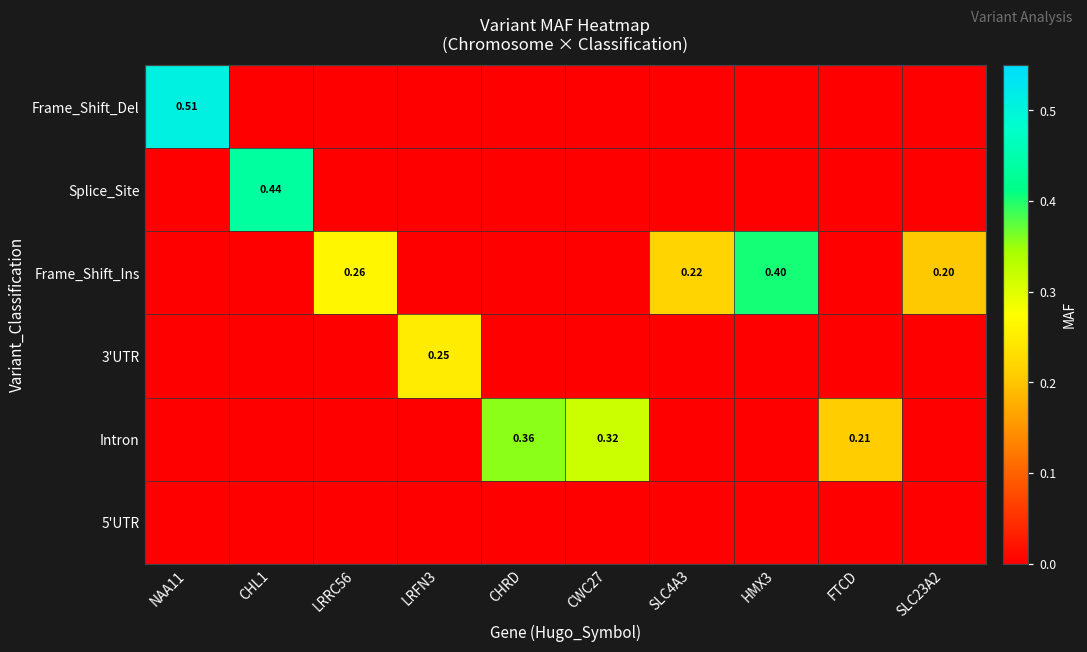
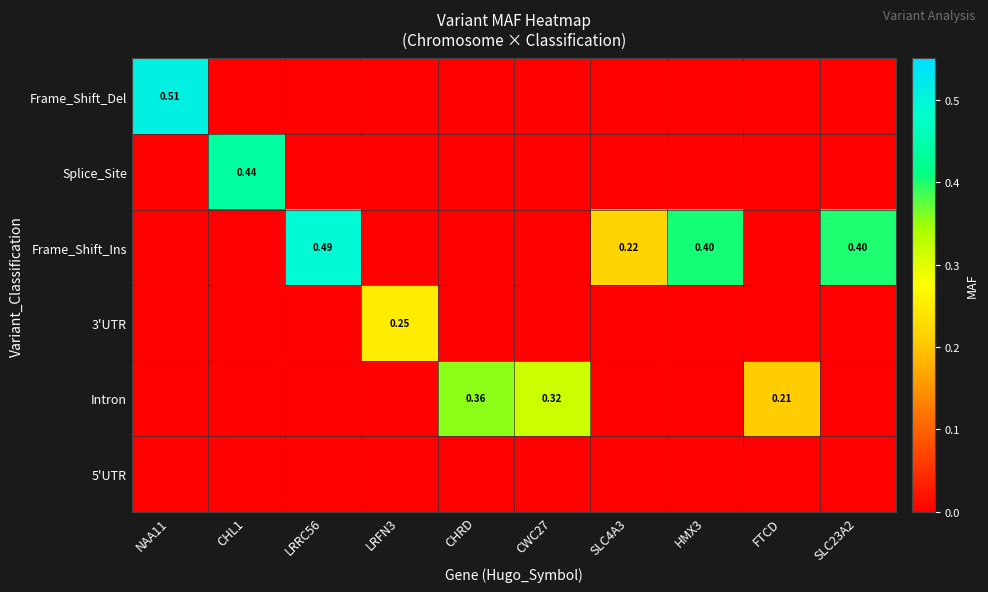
Frame_Shift_Ins, LRRC56: 0.26 -> 0.49
Frame_Shift_Ins, SLC23A2: 0.20 -> 0.40
